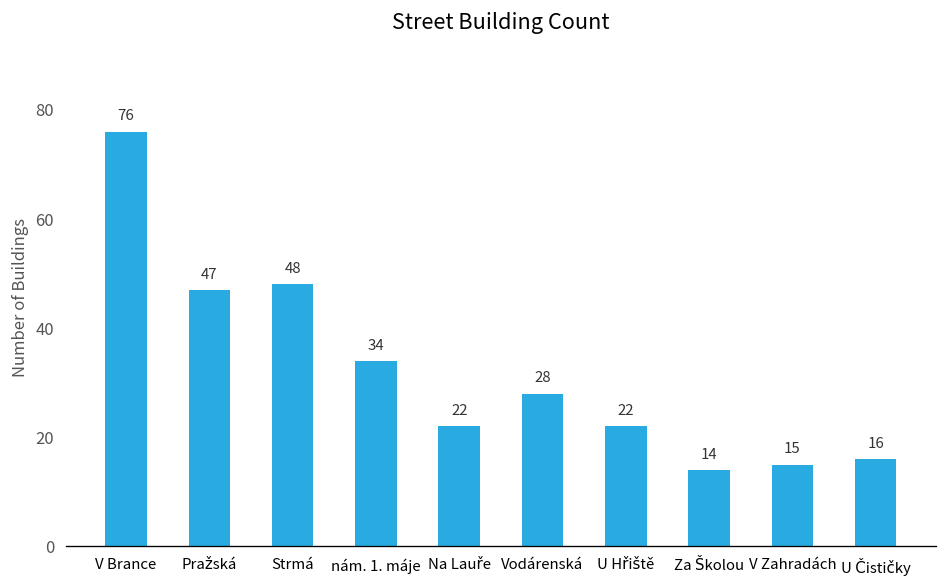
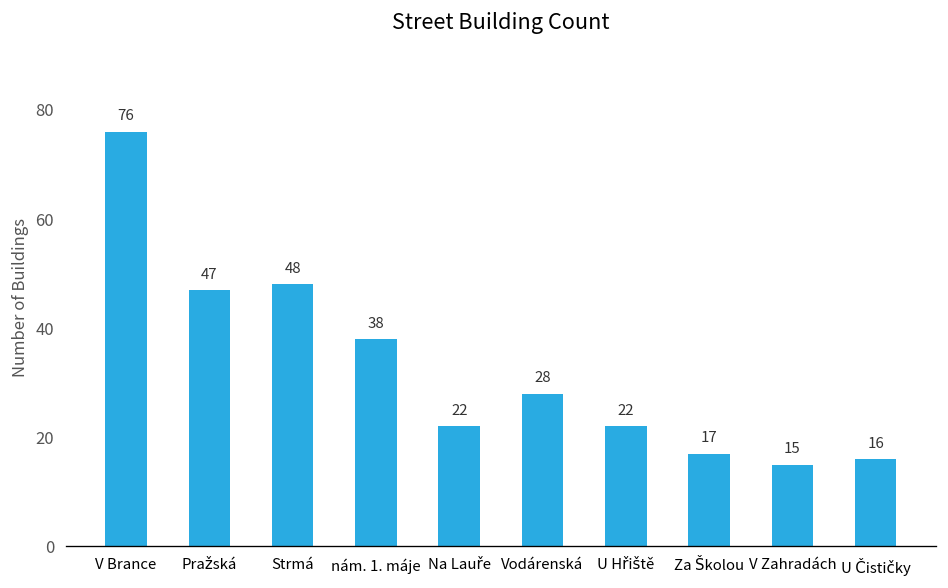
nám. 1. máje: 34 -> 38
Za Školou: 14 -> 17
